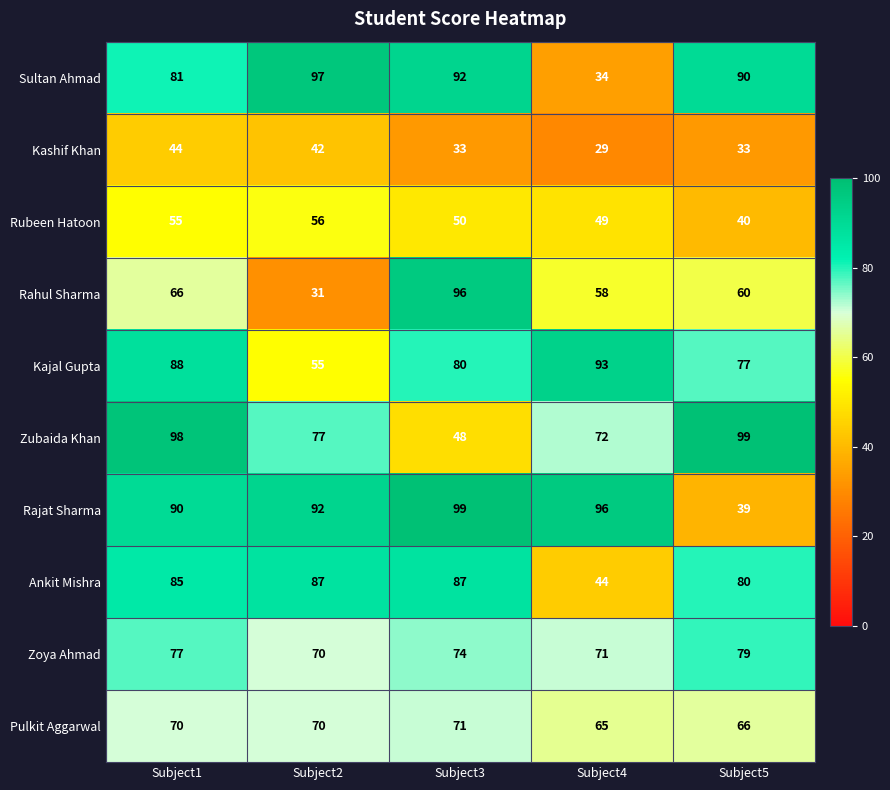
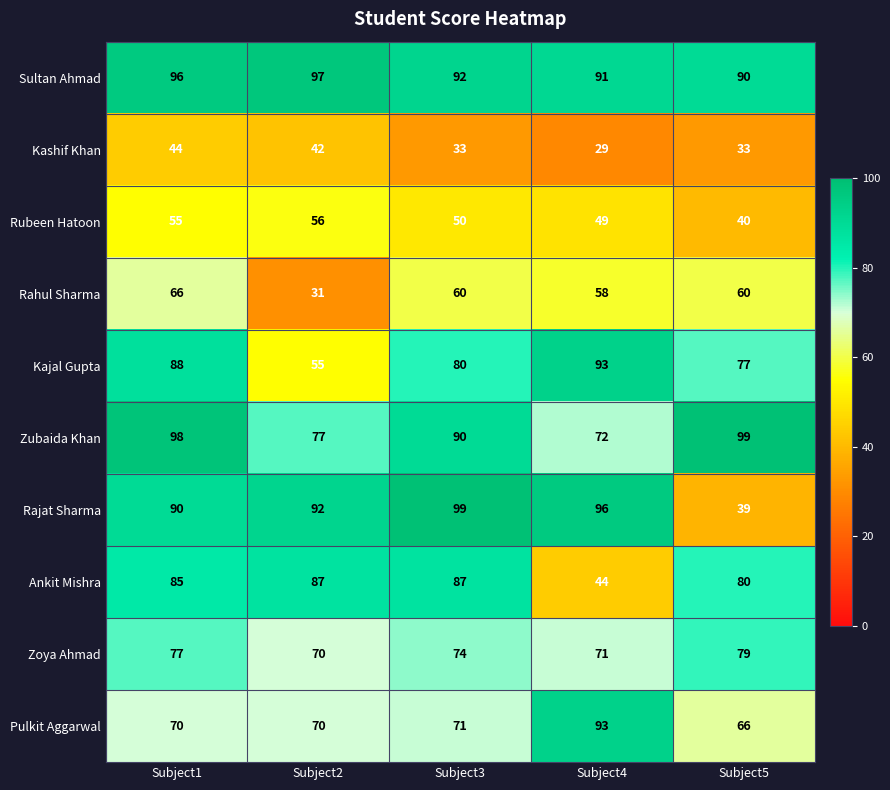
Sultan Ahmad, Subject1: 81 -> 96
Sultan Ahmad, Subject4: 34 -> 91
Rahul Sharma, Subject3: 96 -> 60
Zubaida Khan, Subject3: 48 -> 90
Pulkit Aggarwal, Subject4: 65 -> 93
